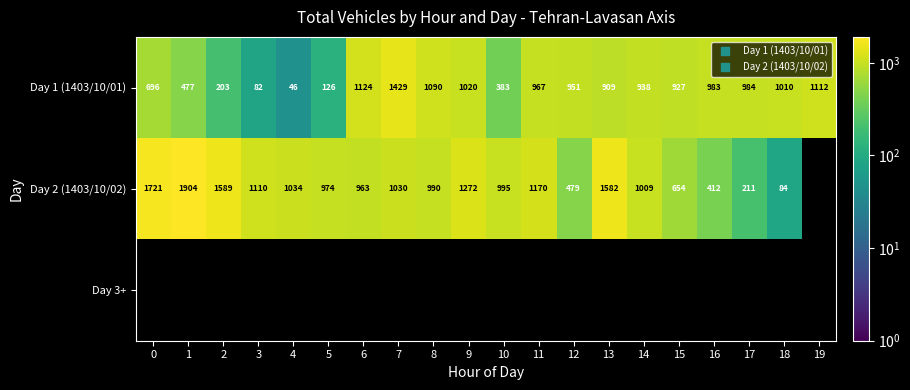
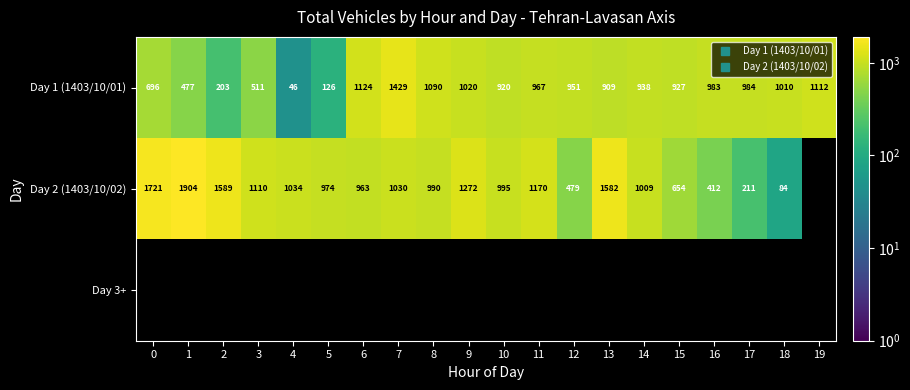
Day 1 (1403/10/01), 3: 82 -> 511
Day 1 (1403/10/01), 10: 383 -> 920
